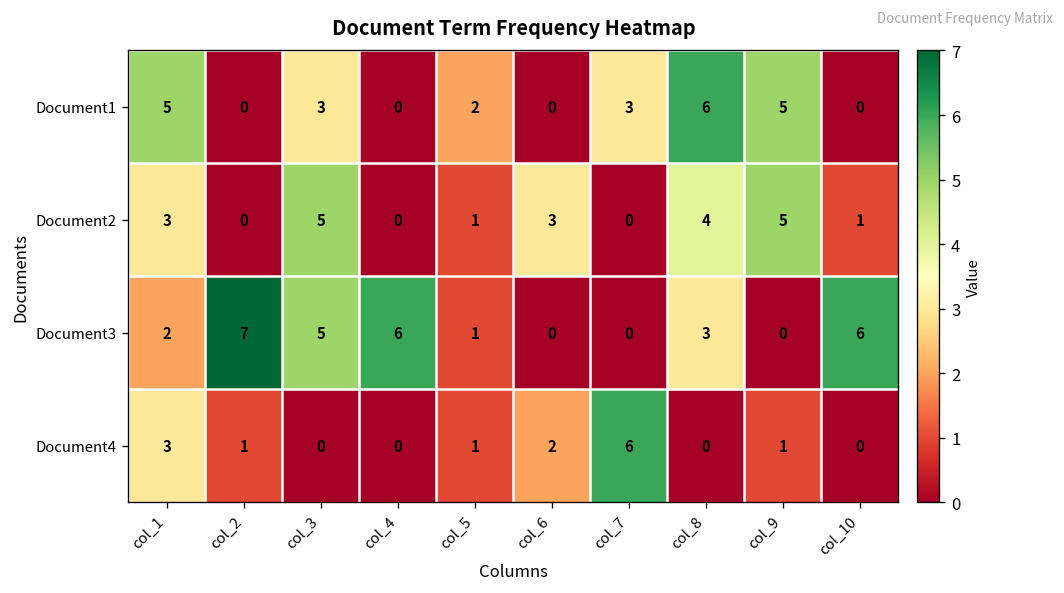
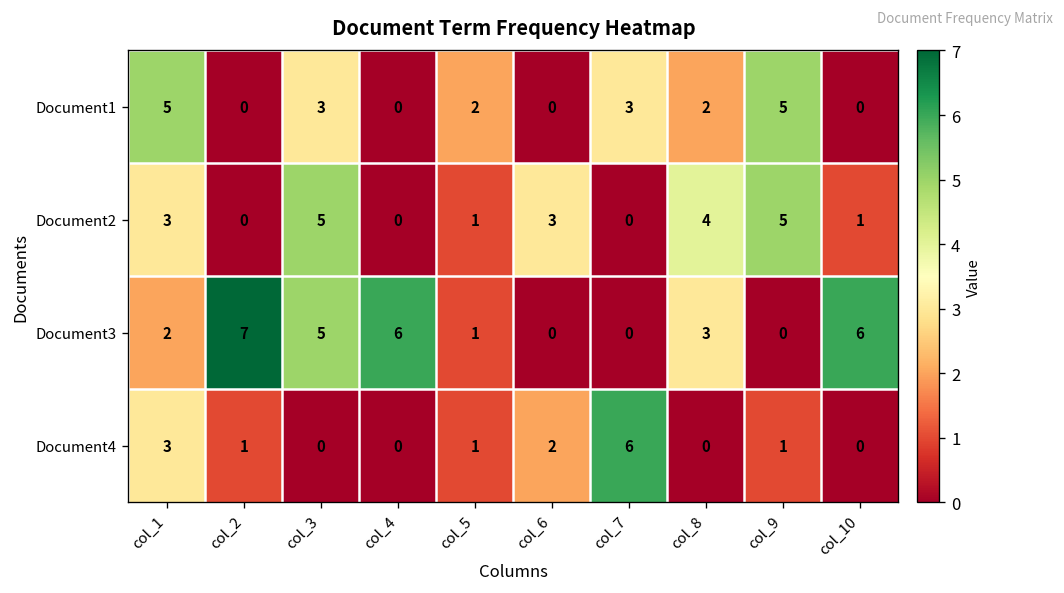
Document1, col_8: 6 -> 2
